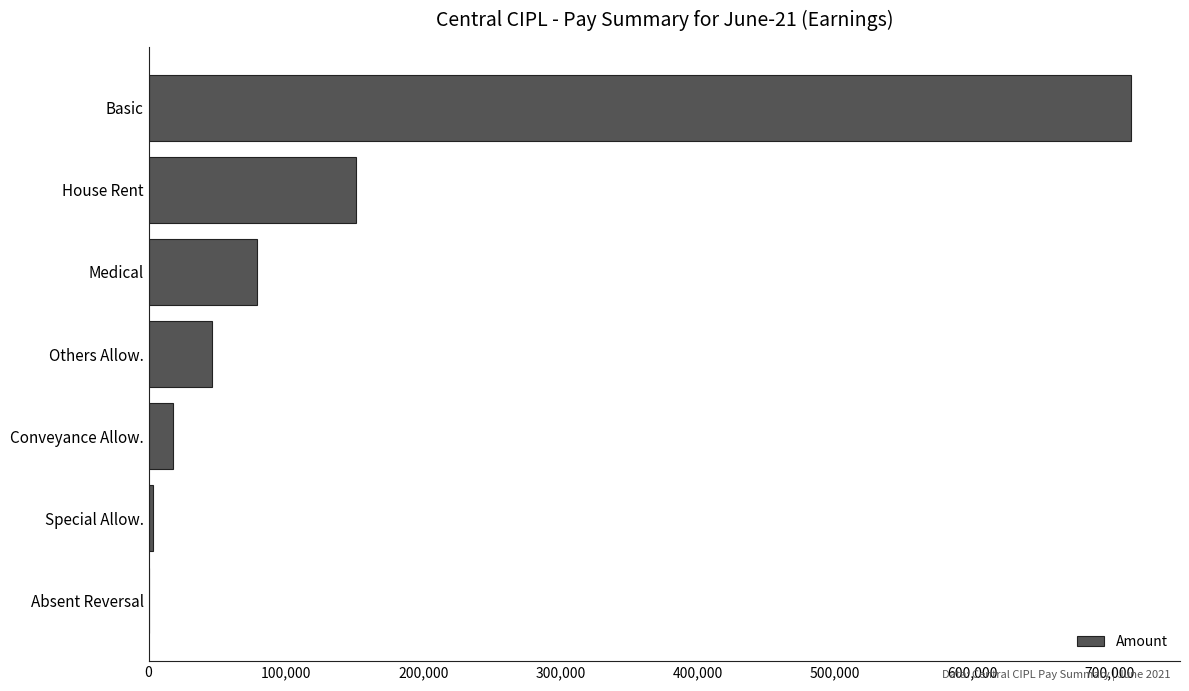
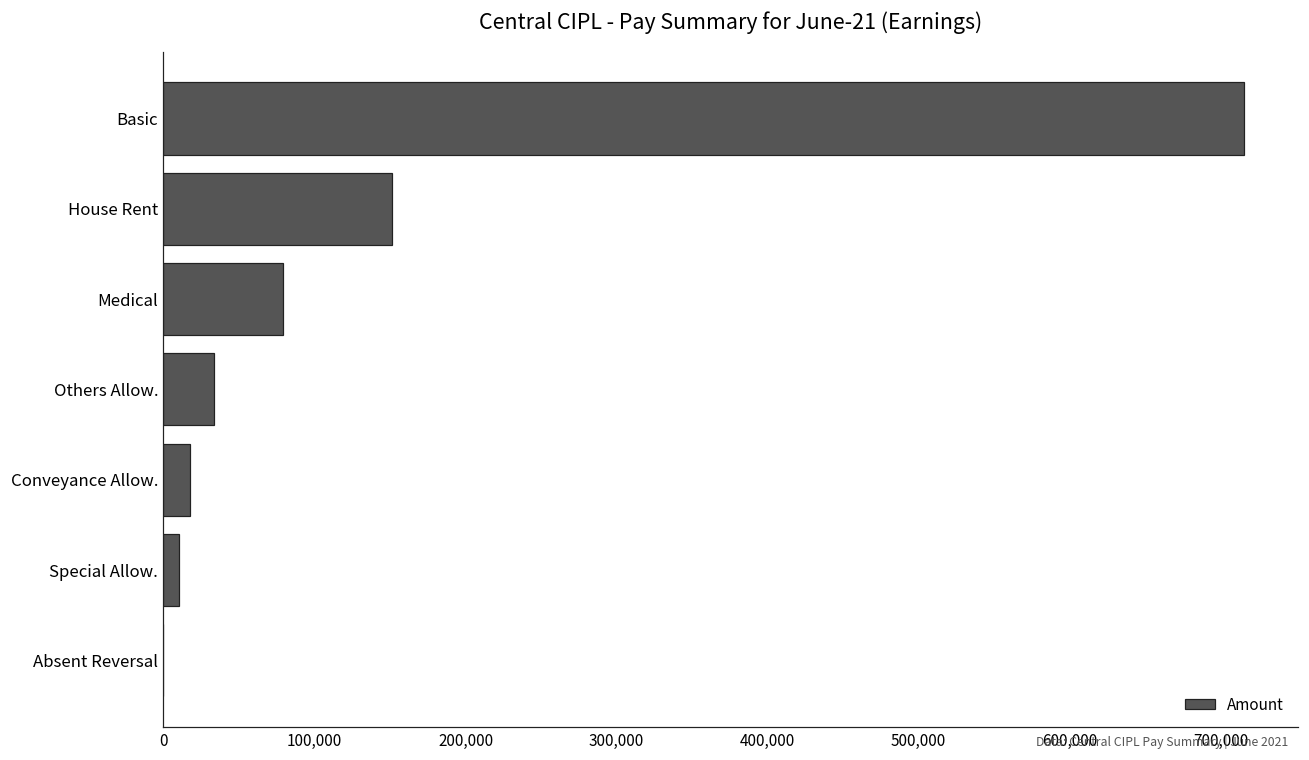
Others Allow.: 46,000 -> 33,000
Special Allow.: 3,000 -> 10,000
